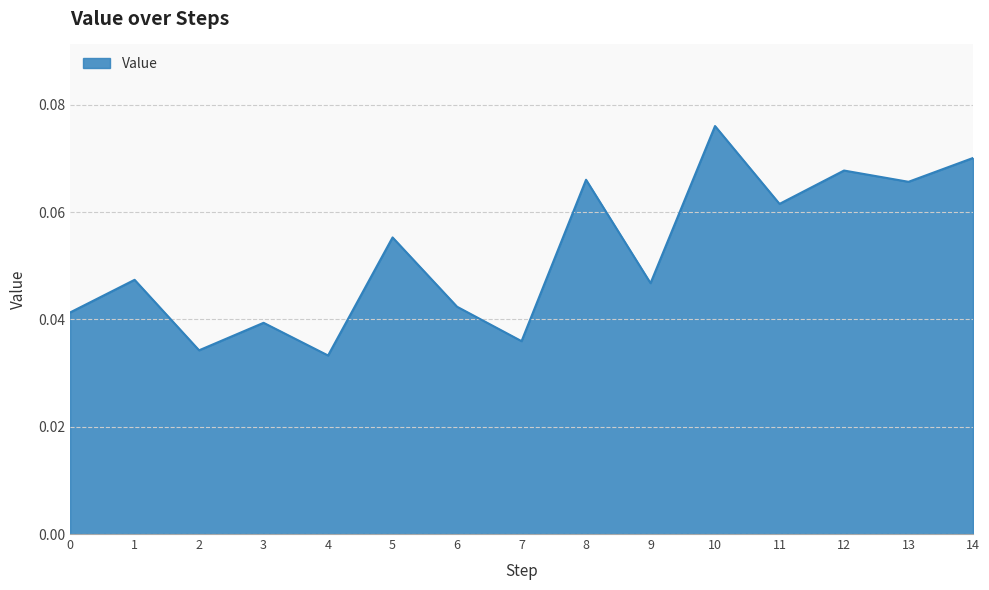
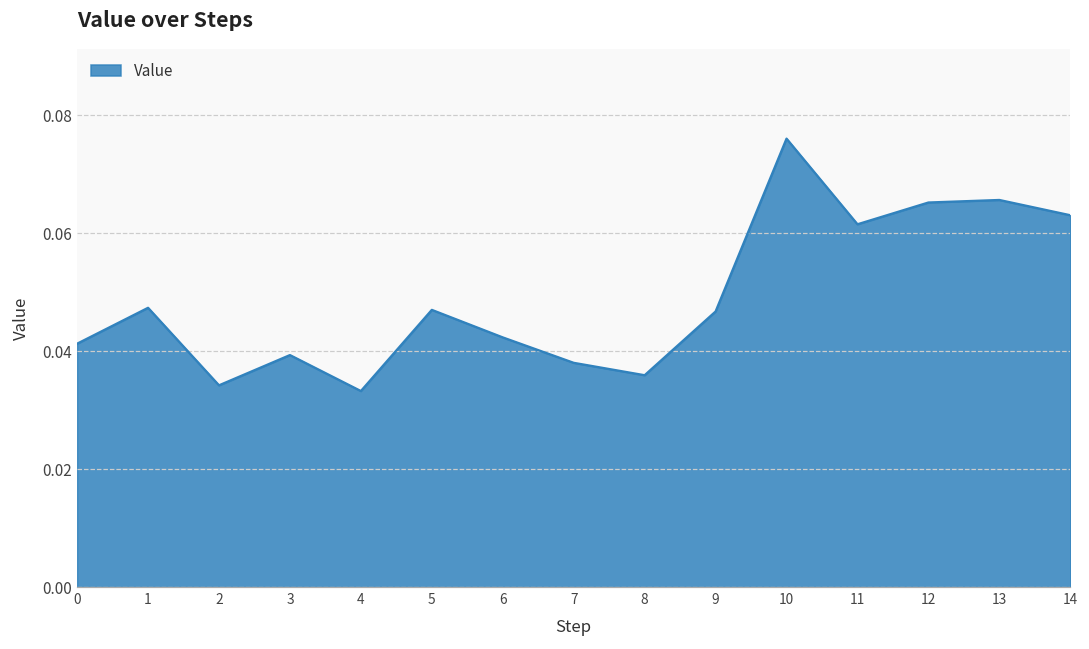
5: 0.055 -> 0.047
7: 0.036 -> 0.038
8: 0.066 -> 0.036
12: 0.068 -> 0.065
14: 0.070 -> 0.063
